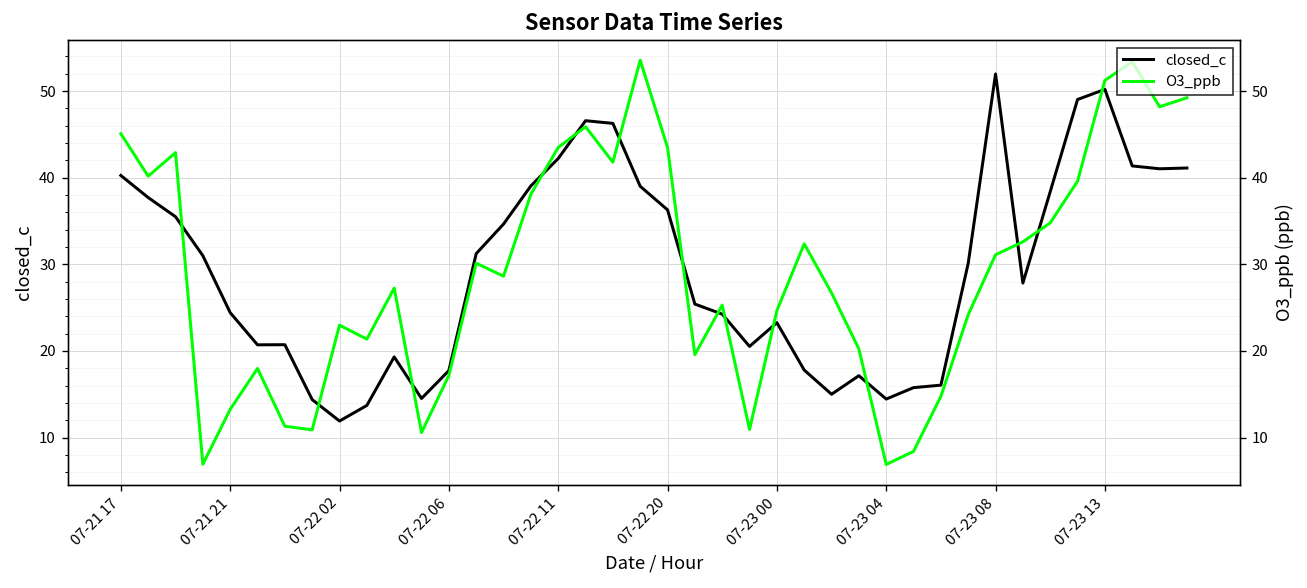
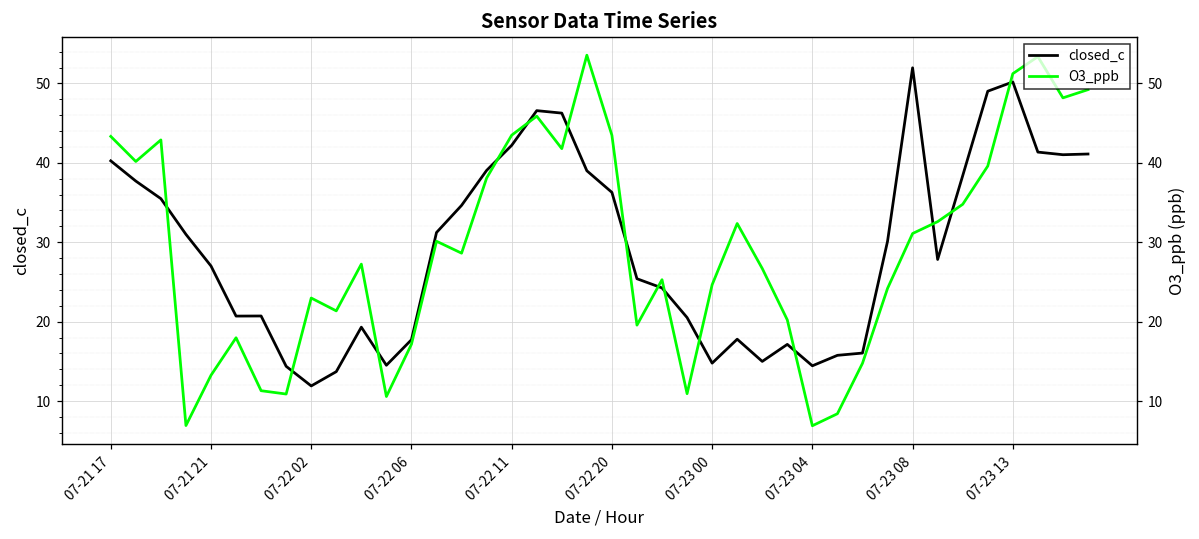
O3_ppb, 07-21 17: 45 -> 43
closed_c, 07-21 21: 24 -> 27
closed_c, 07-23 00: 23 -> 15
